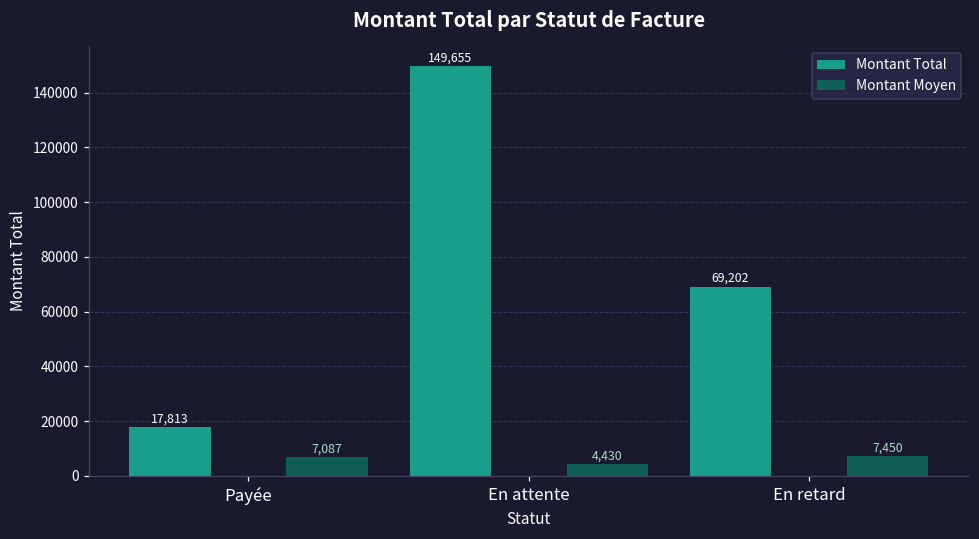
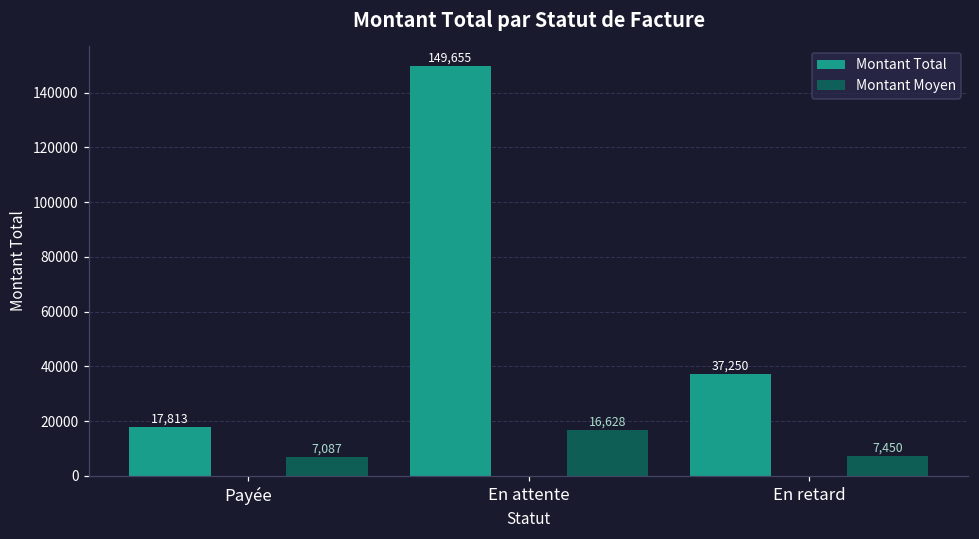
Montant Moyen, En attente: 4,430 -> 16,628
Montant Total, En retard: 69,202 -> 37,250
